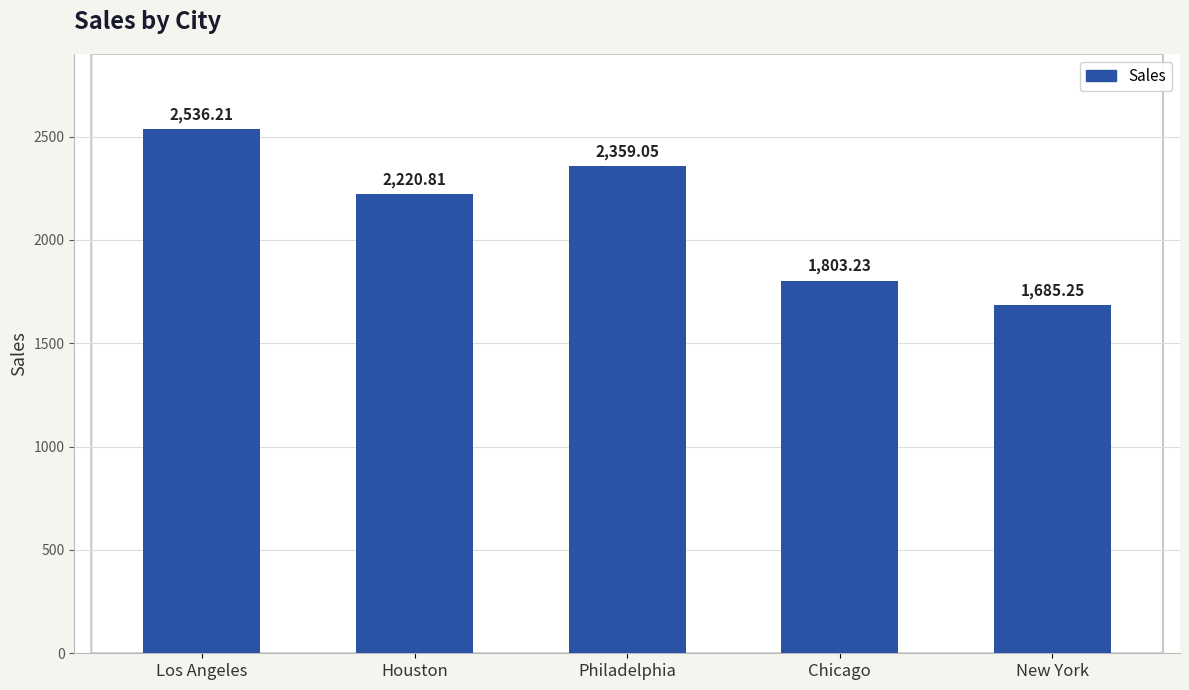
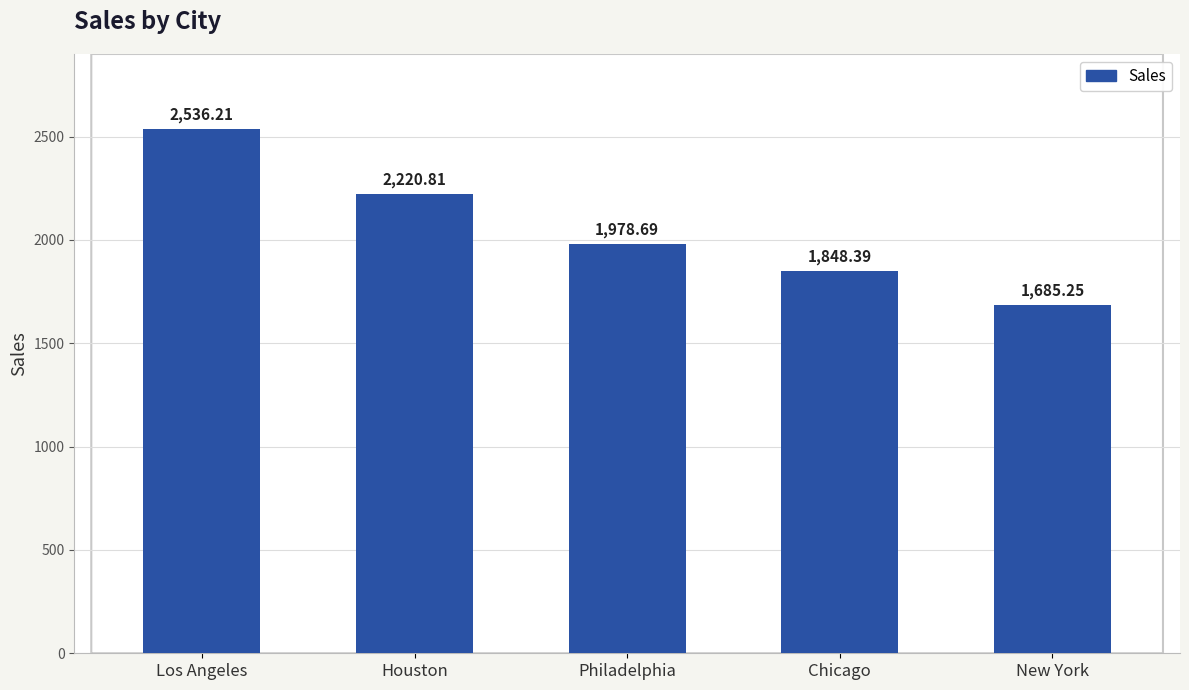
Philadelphia: 2,359.05 -> 1,978.69
Chicago: 1,803.23 -> 1,848.39
